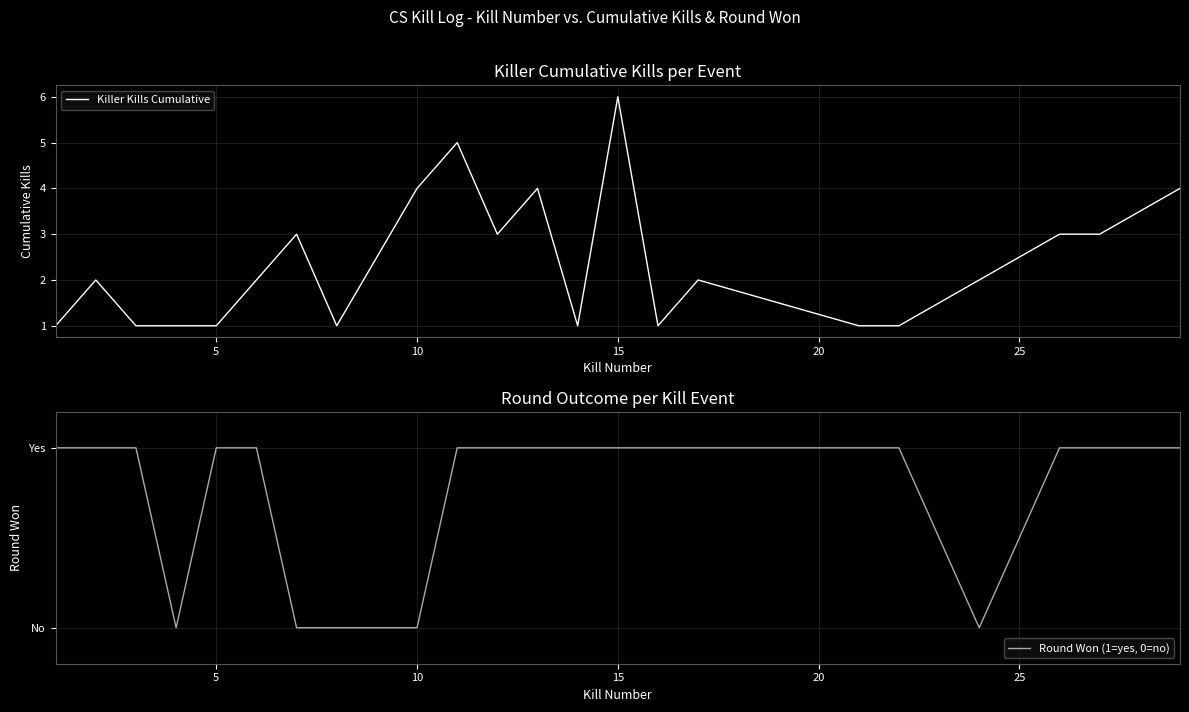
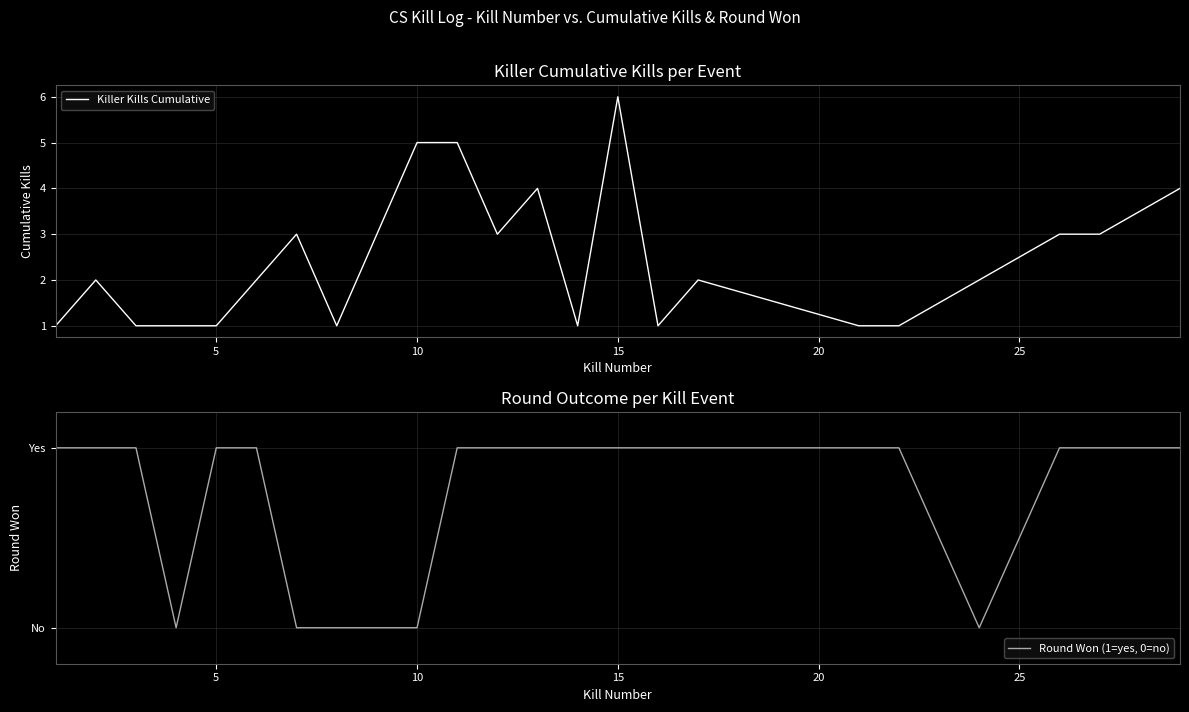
Killer Cumulative Kills per Event, 10: 4 -> 5
